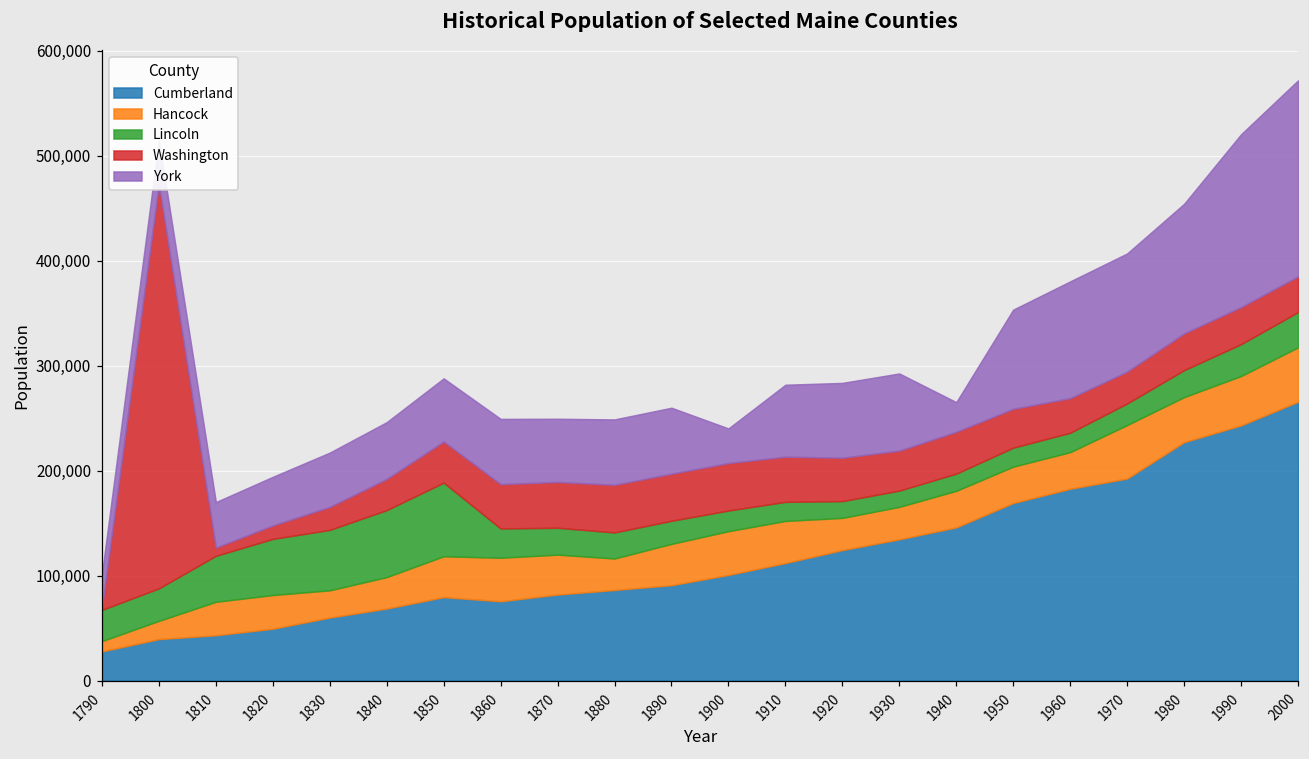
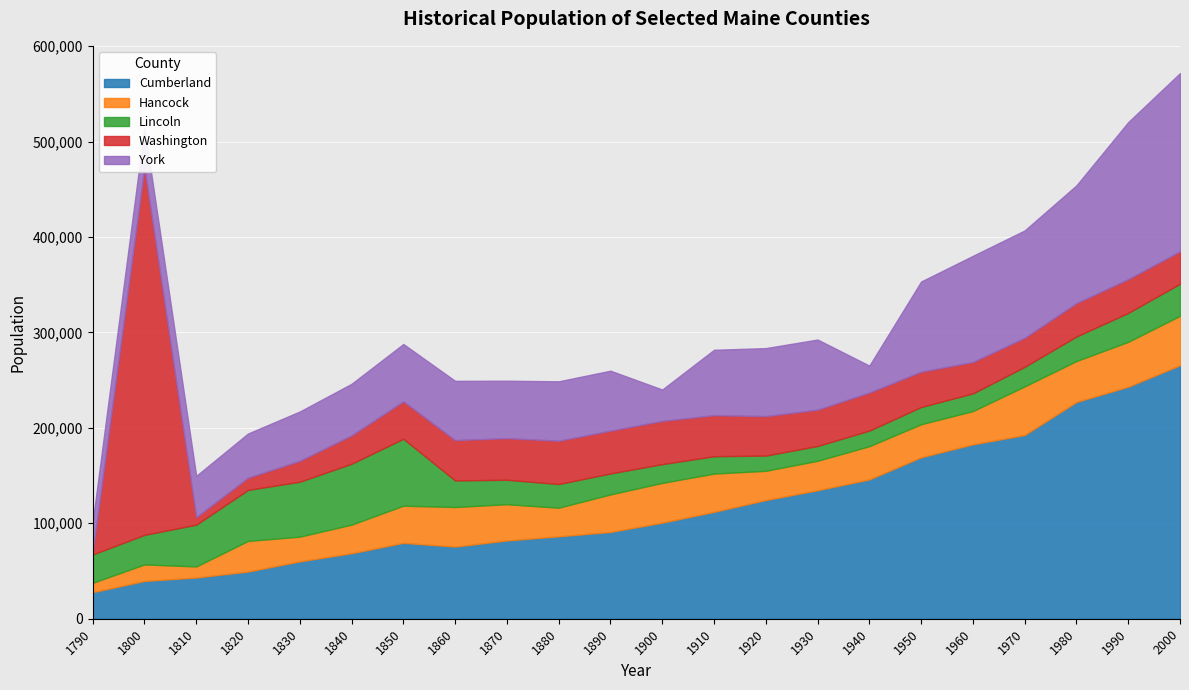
Hancock, 1810: 30,000 -> 10,000
